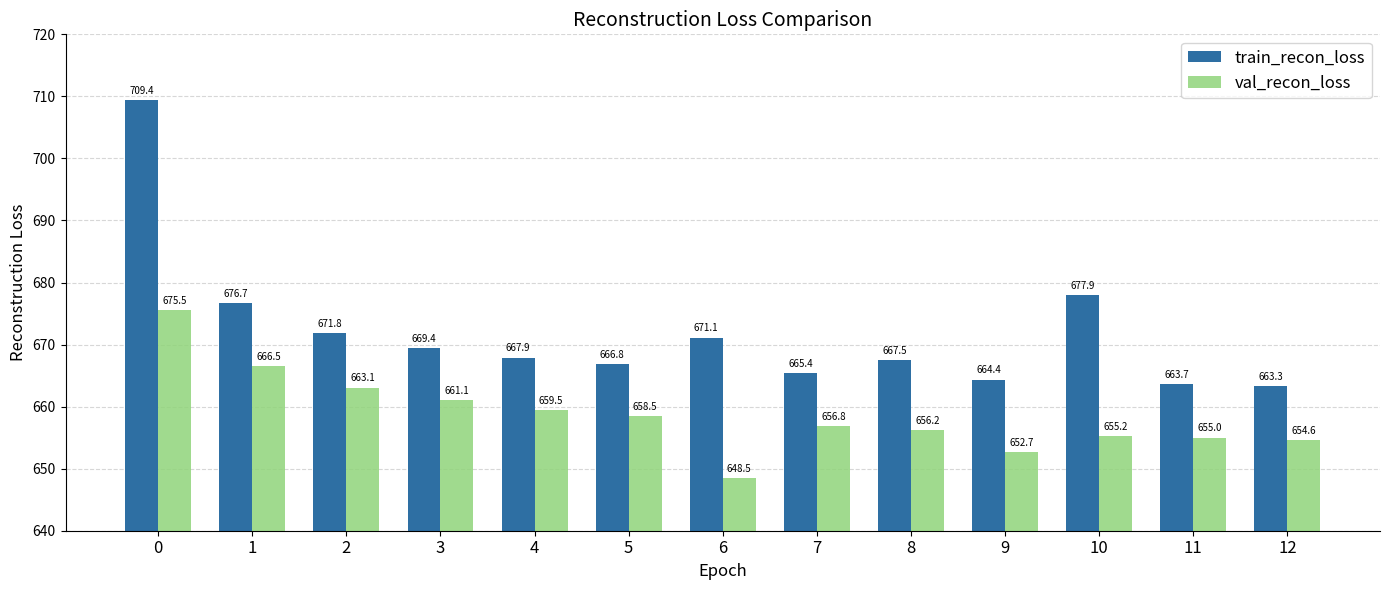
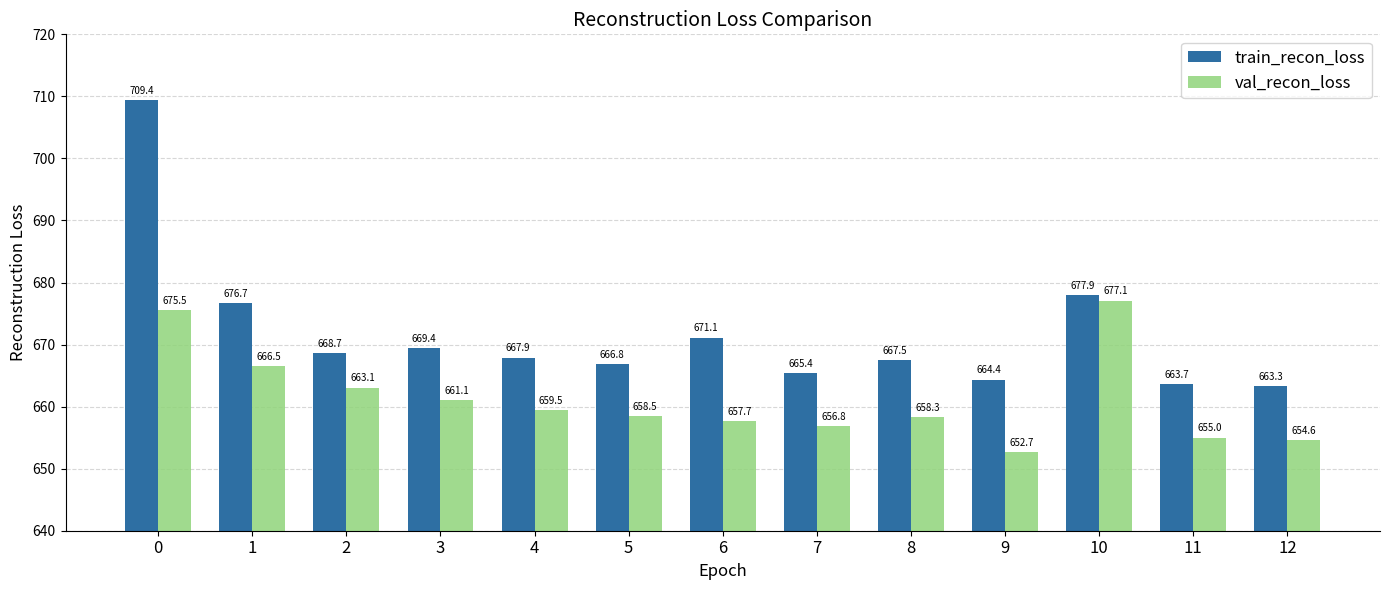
train_recon_loss, 2: 671.8 -> 668.7
val_recon_loss, 6: 648.5 -> 657.7
val_recon_loss, 8: 656.2 -> 658.3
val_recon_loss, 10: 655.2 -> 677.1
